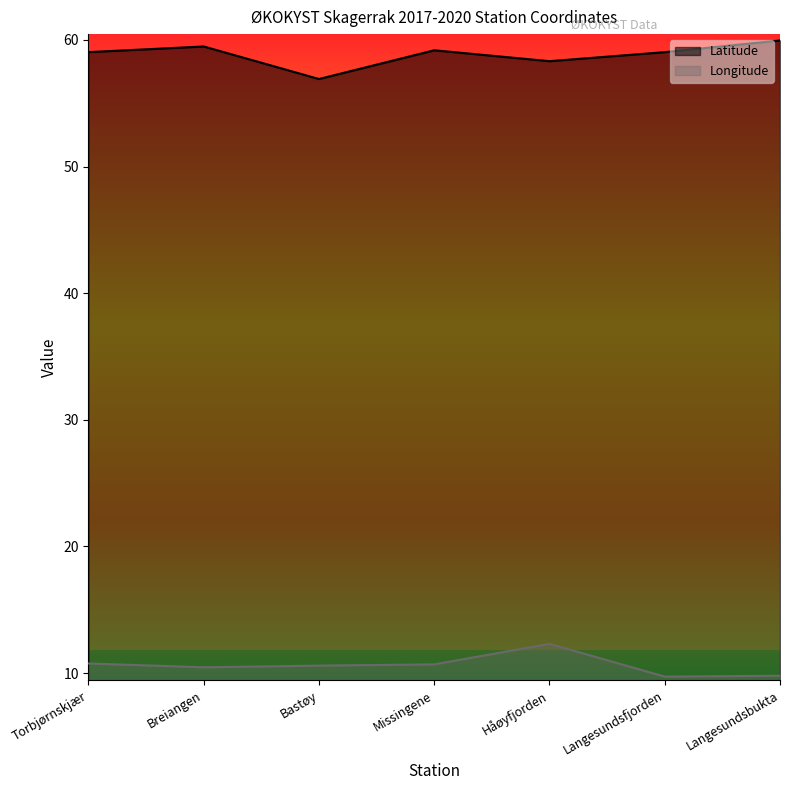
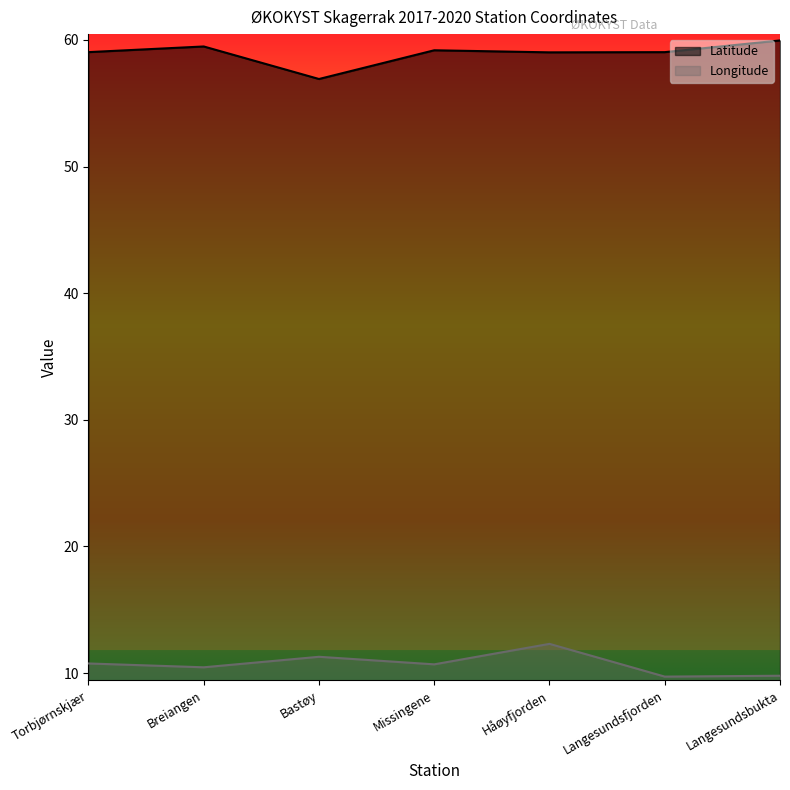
Longitude, Bastøy: 10.6 -> 11.3
Latitude, Håøyfjorden: 58.3 -> 59.0
